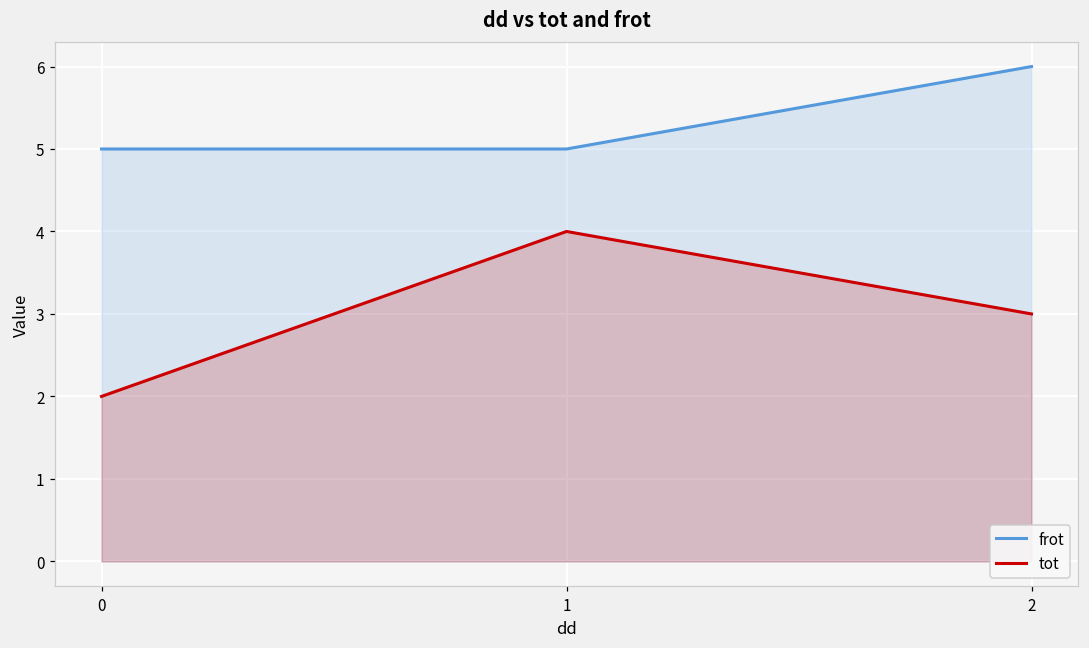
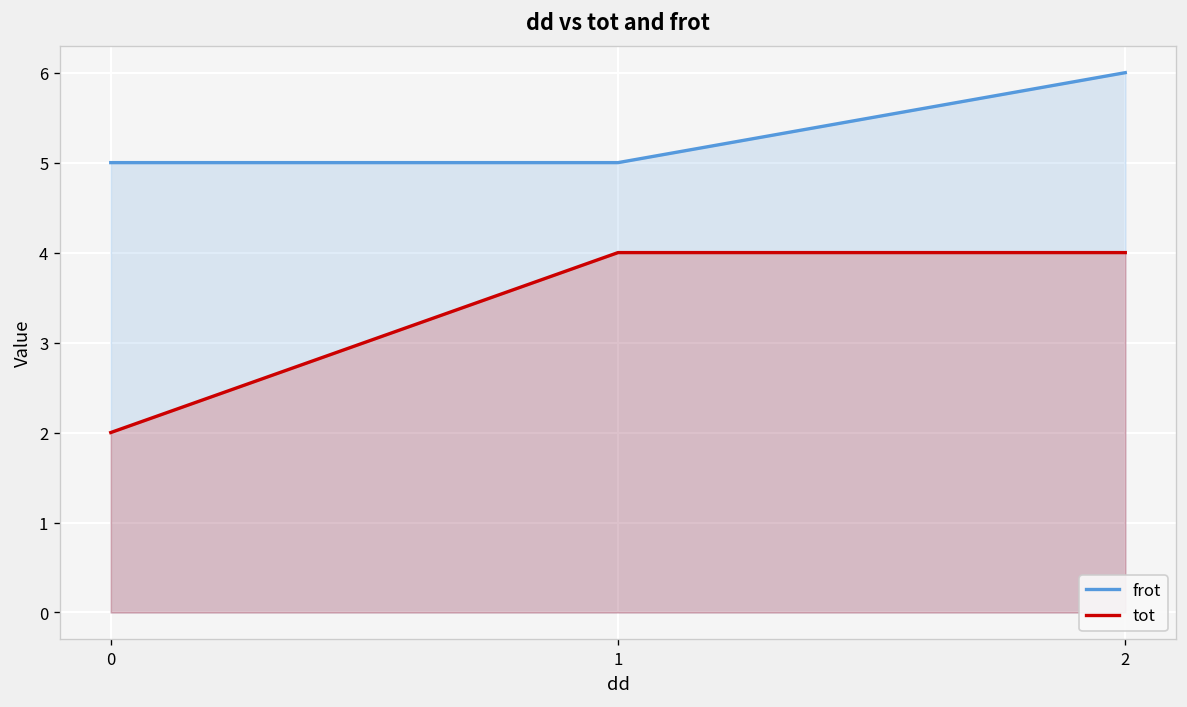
tot, 2: 3 -> 4
